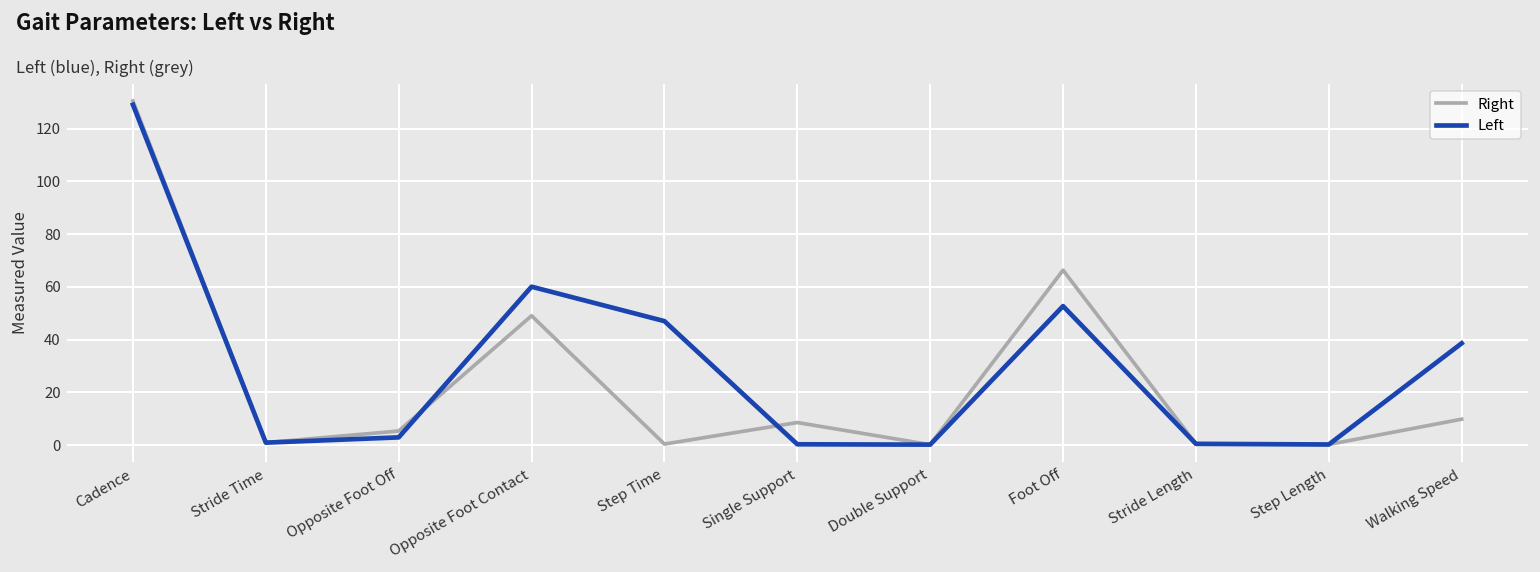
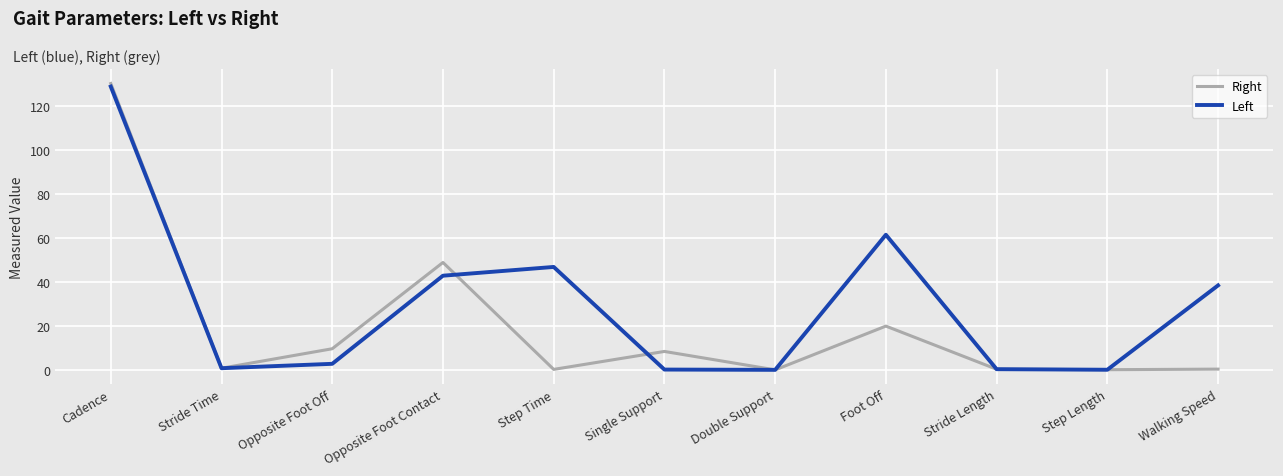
Right, Opposite Foot Off: 5 -> 10
Left, Opposite Foot Contact: 60 -> 43
Right, Foot Off: 66 -> 20
Left, Foot Off: 53 -> 62
Right, Walking Speed: 10 -> 1
